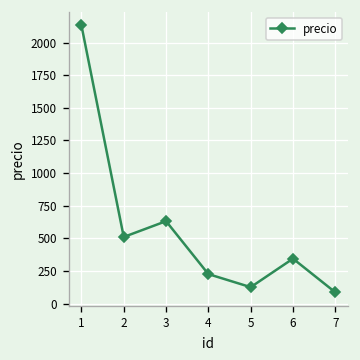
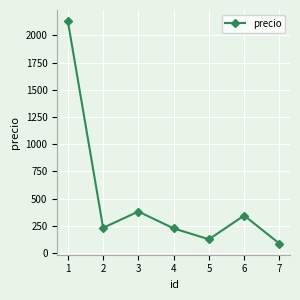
2: 510 -> 230
3: 630 -> 380
